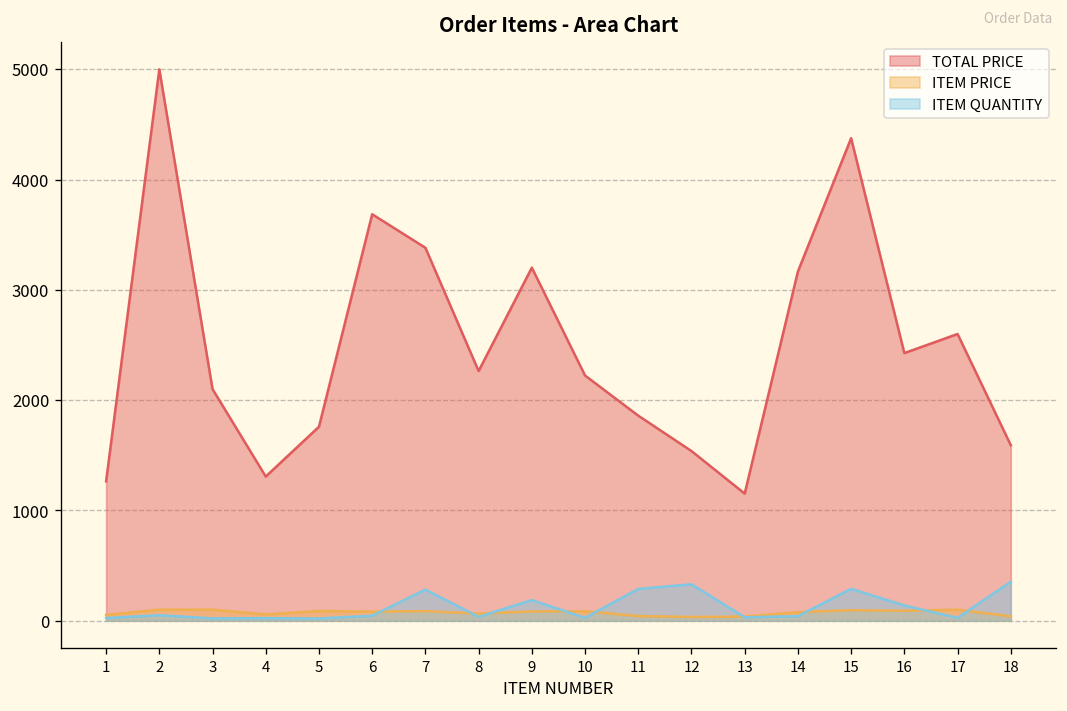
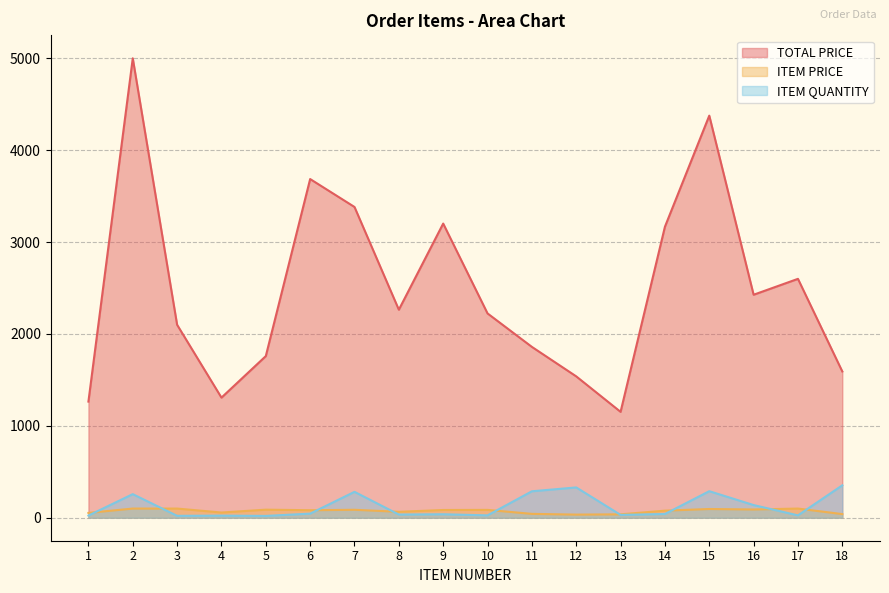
ITEM QUANTITY, 2: 100 -> 300
ITEM QUANTITY, 9: 200 -> 0
